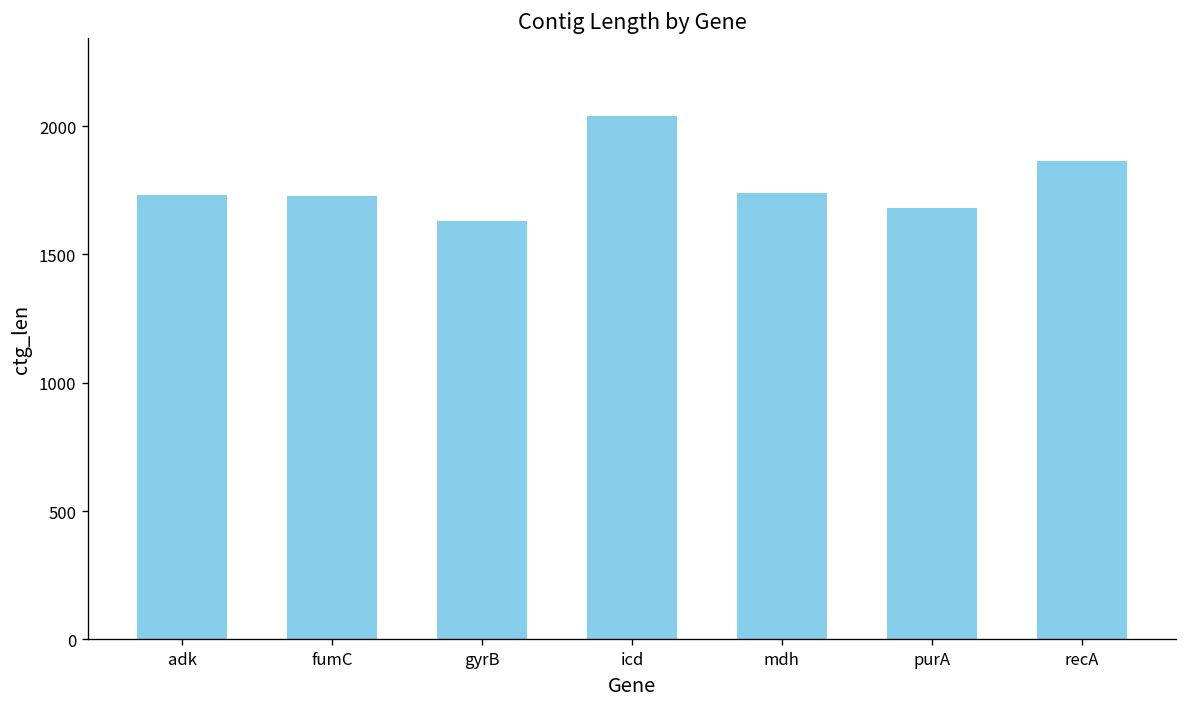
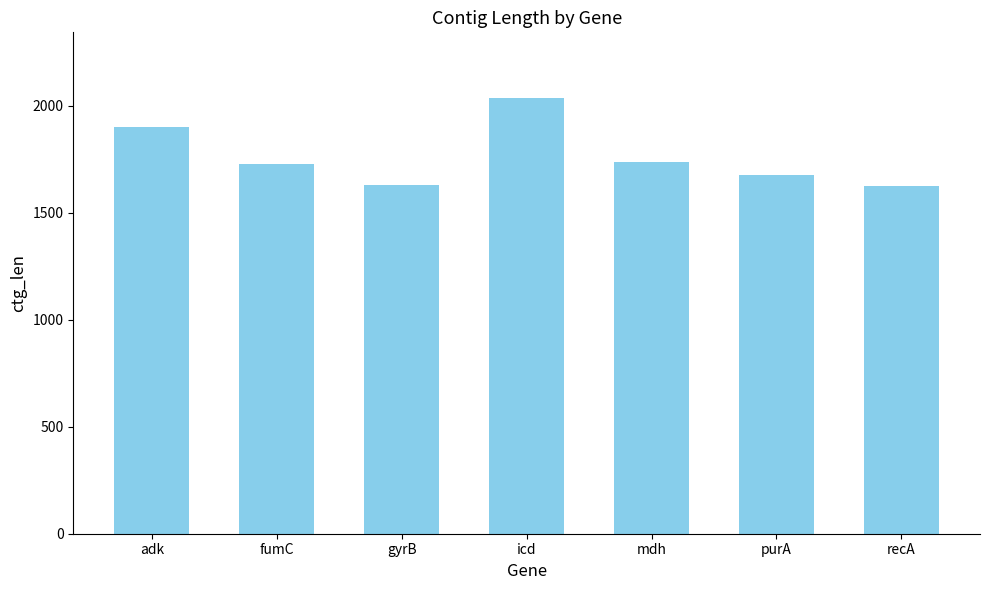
adk: 1730 -> 1900
recA: 1860 -> 1630
